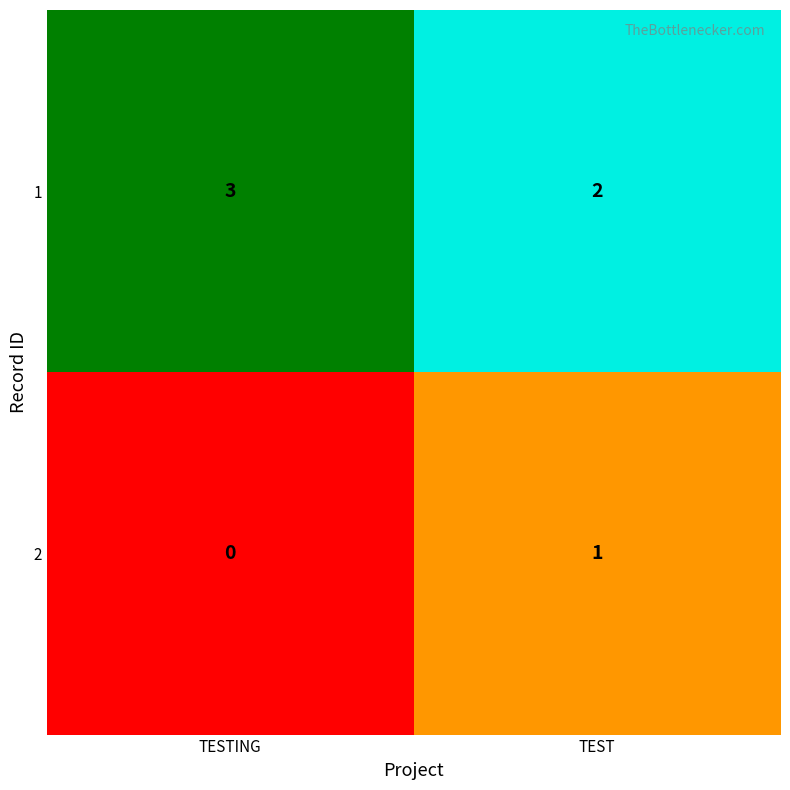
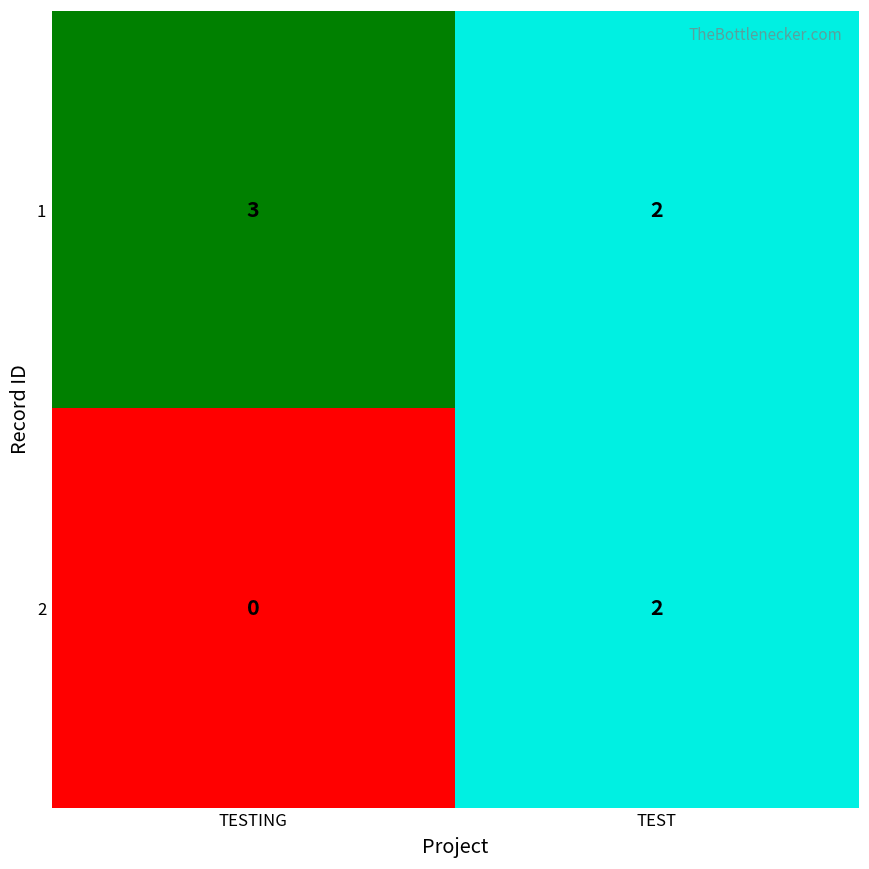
2, TEST: 1 -> 2
